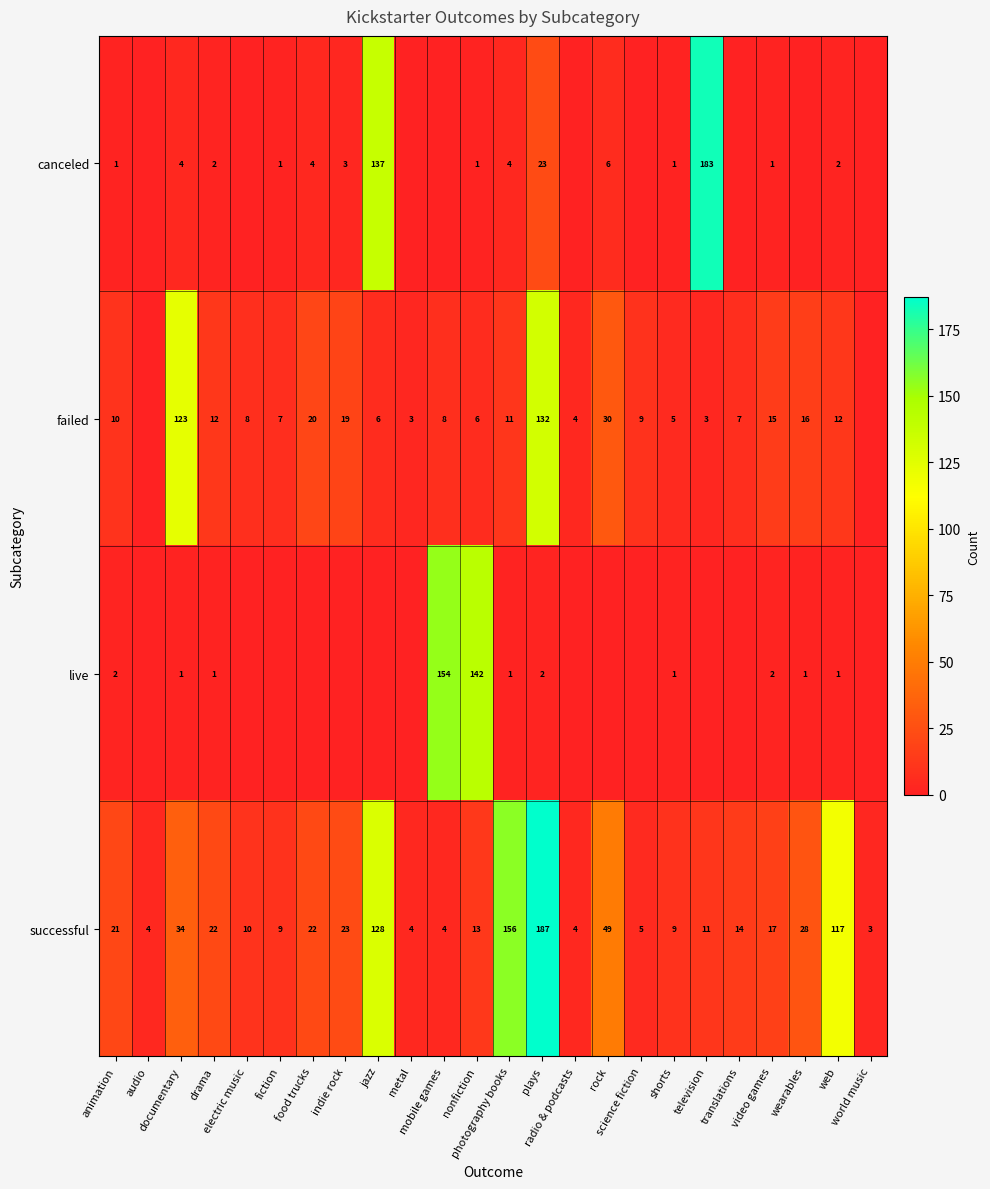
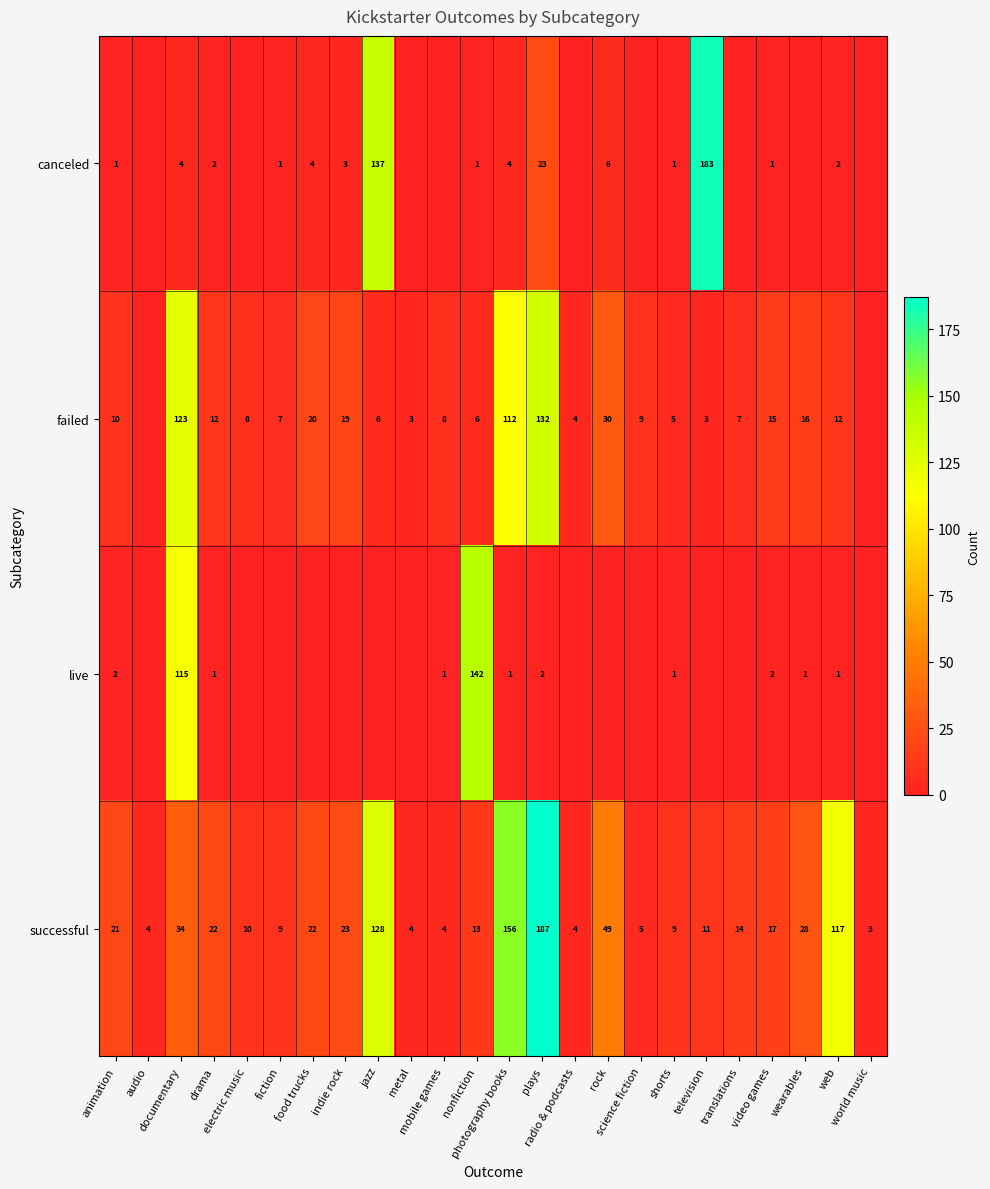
failed, photography books: 11 -> 112
live, documentary: 1 -> 115
live, mobile games: 154 -> 1
